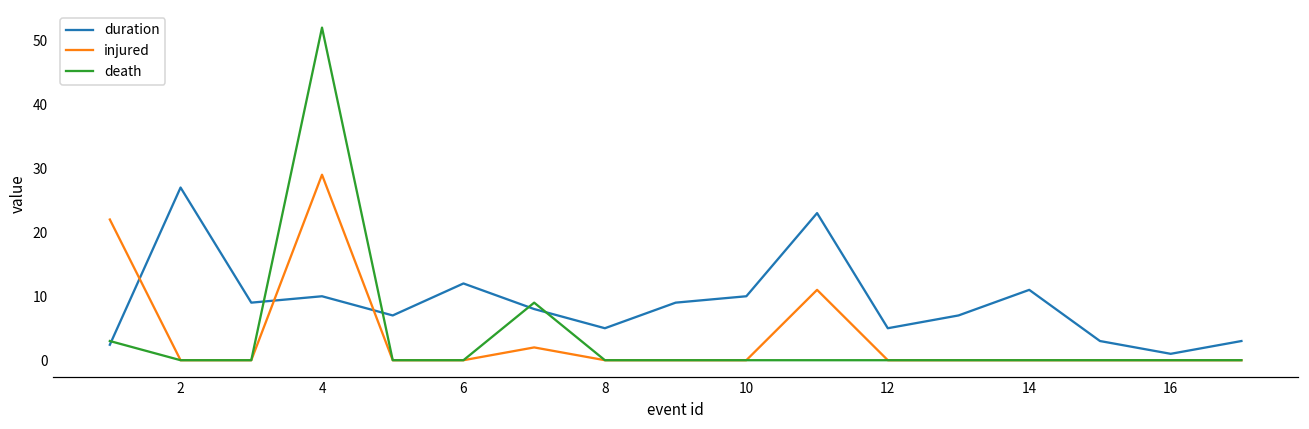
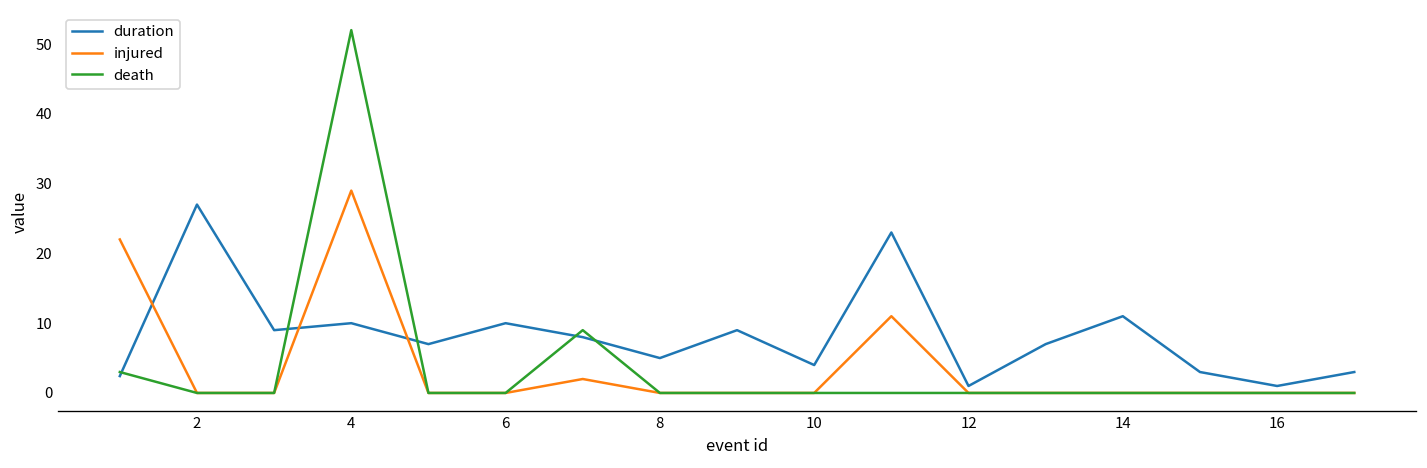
duration, 6: 12 -> 10
duration, 10: 10 -> 4
duration, 12: 5 -> 1
